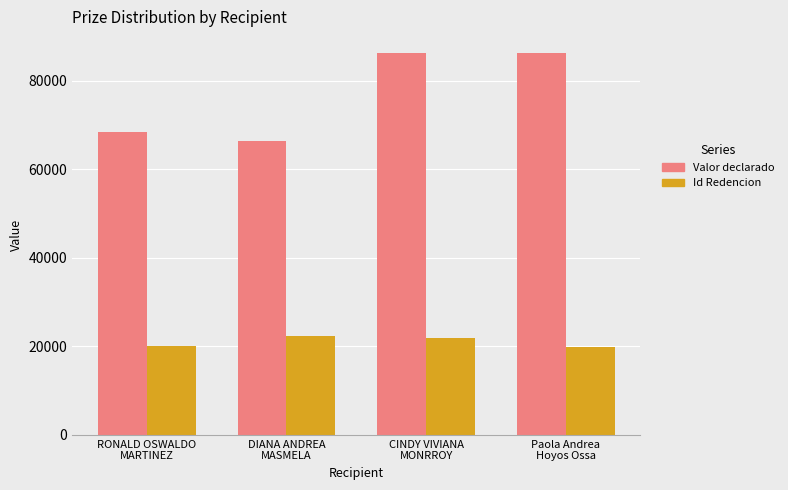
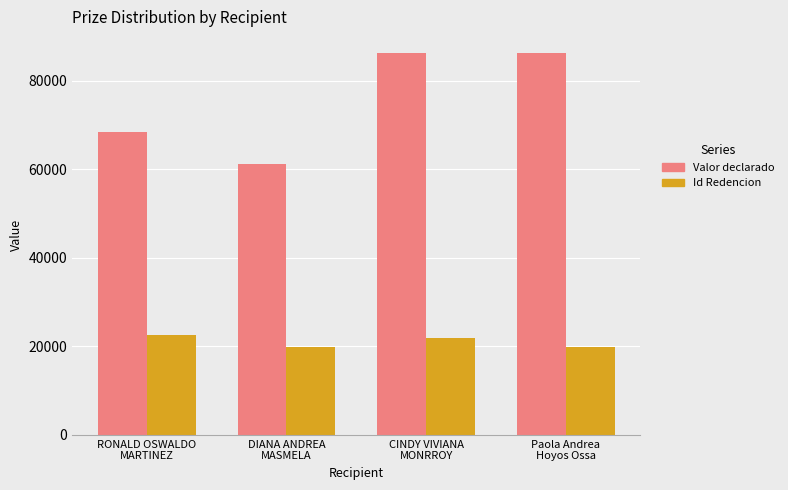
Id Redencion, RONALD OSWALDO MARTINEZ: 20000 -> 23000
Valor declarado, DIANA ANDREA MASMELA: 66000 -> 61000
Id Redencion, DIANA ANDREA MASMELA: 22000 -> 20000
